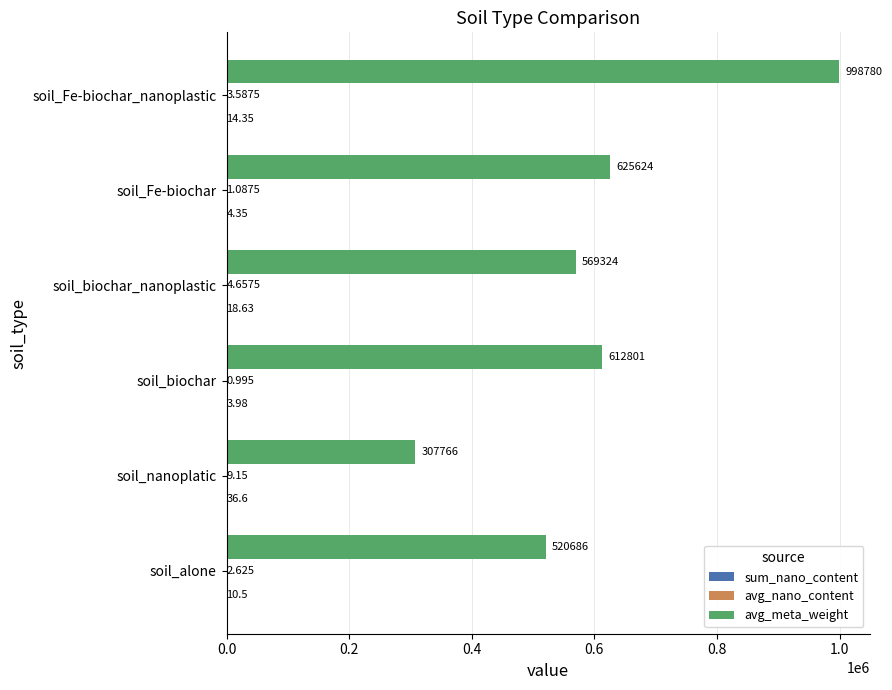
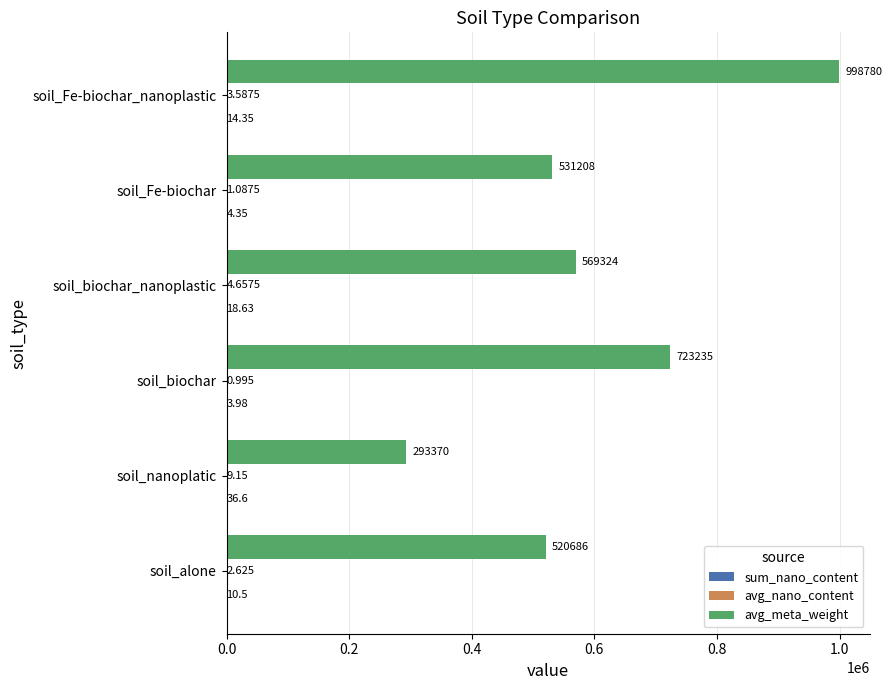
avg_meta_weight, soil_Fe-biochar: 625624 -> 531208
avg_meta_weight, soil_biochar: 612801 -> 723235
avg_meta_weight, soil_nanoplatic: 307766 -> 293370
